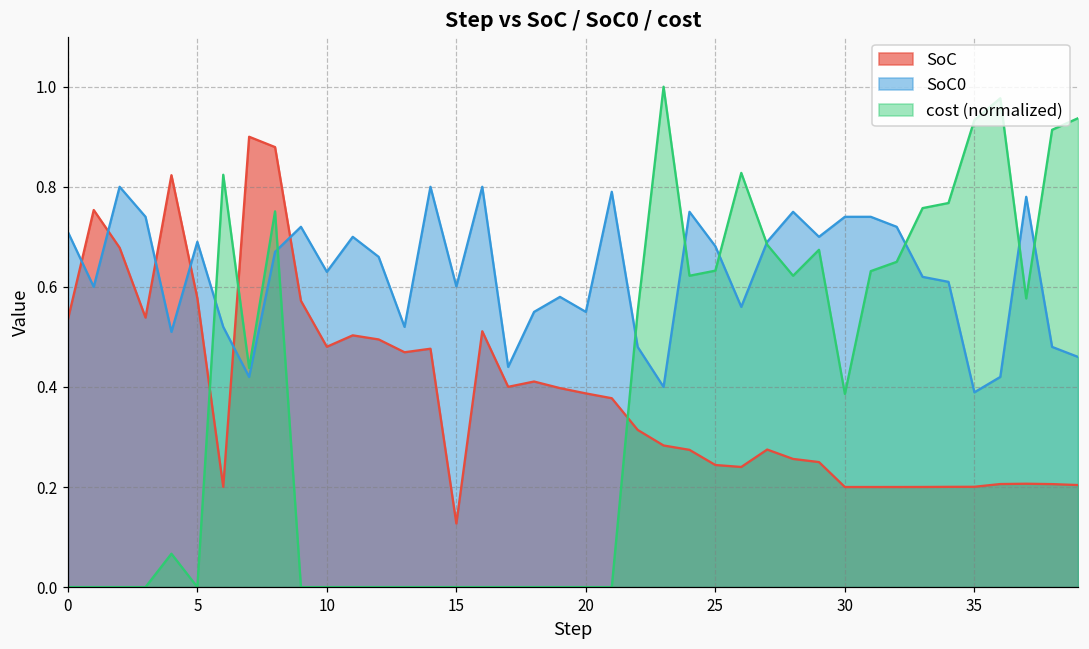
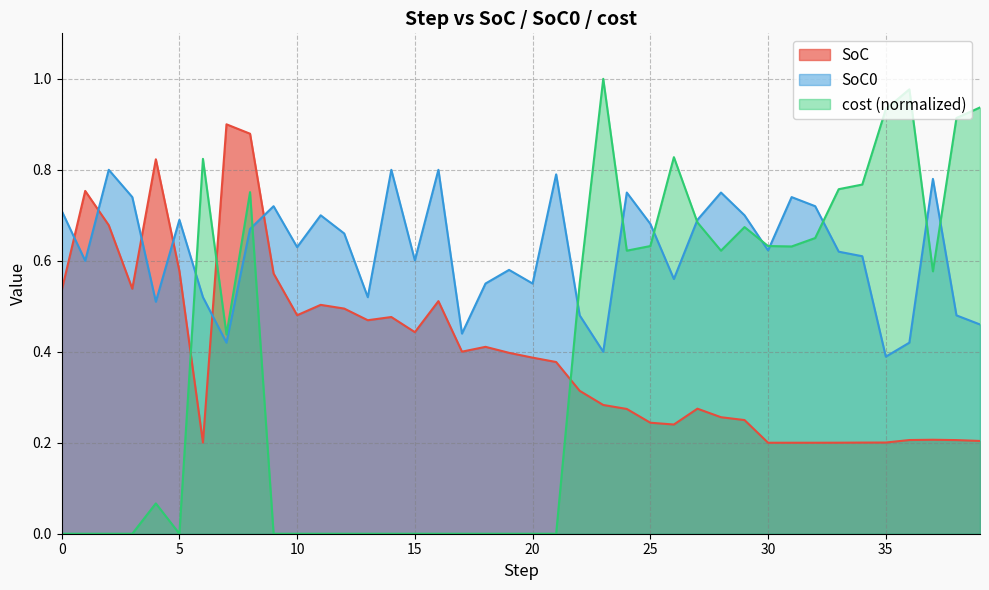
SoC, 15: 0.13 -> 0.44
SoC0, 30: 0.74 -> 0.62
cost (normalized), 30: 0.39 -> 0.63
